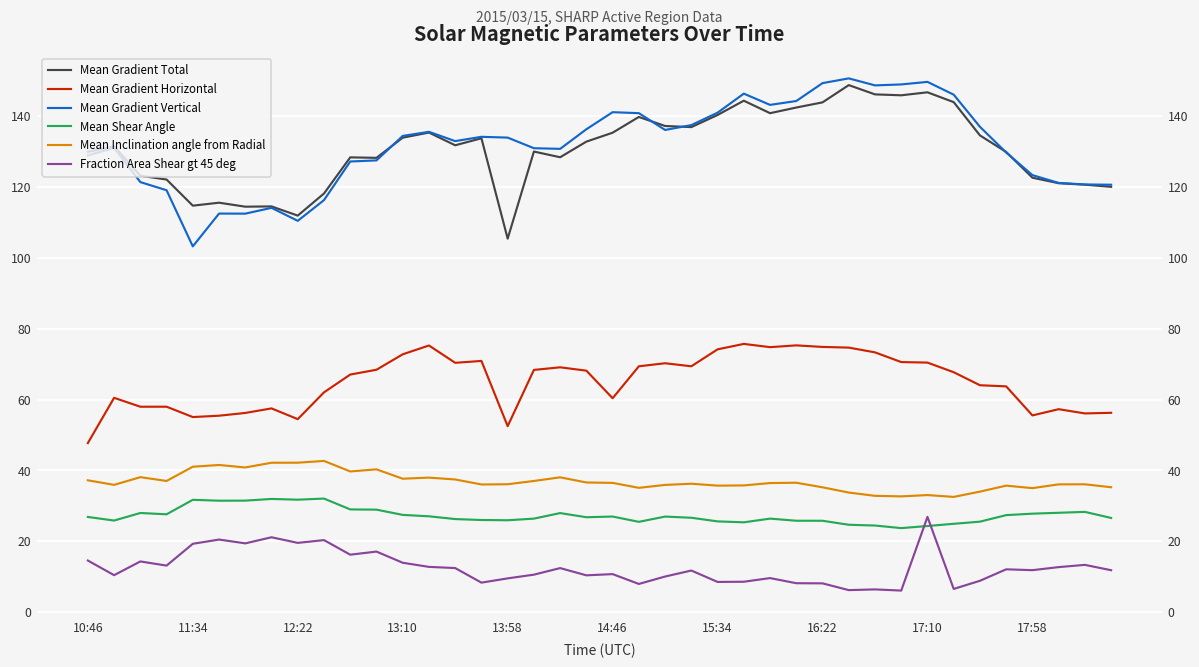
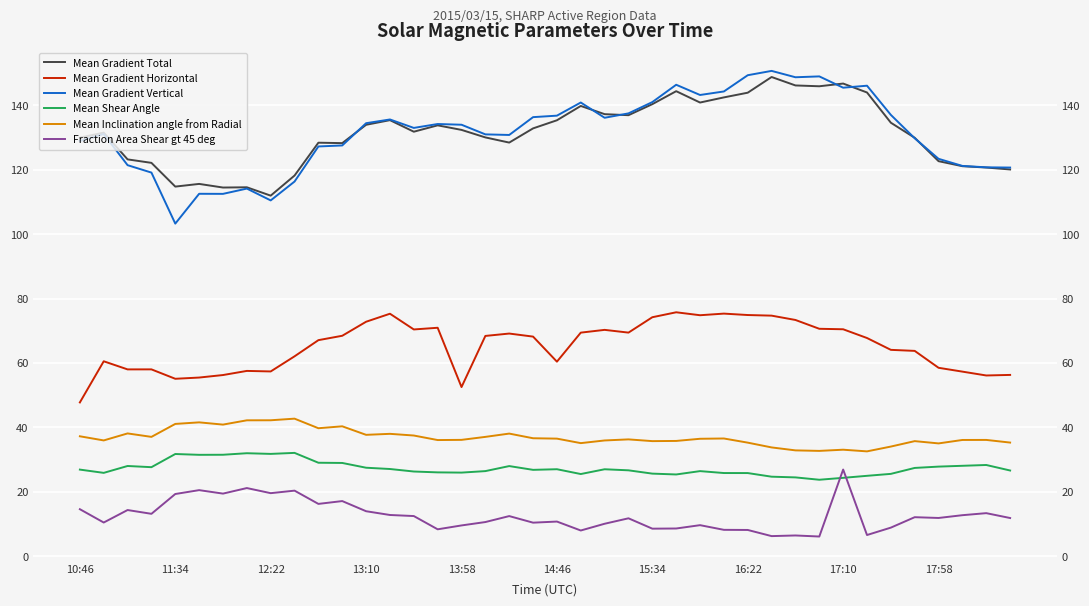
Mean Gradient Horizontal, 12:22: 54 -> 57
Mean Gradient Total, 13:58: 105 -> 132
Mean Gradient Vertical, 14:46: 141 -> 137
Mean Gradient Vertical, 17:10: 150 -> 145
Mean Gradient Horizontal, 17:58: 56 -> 58
